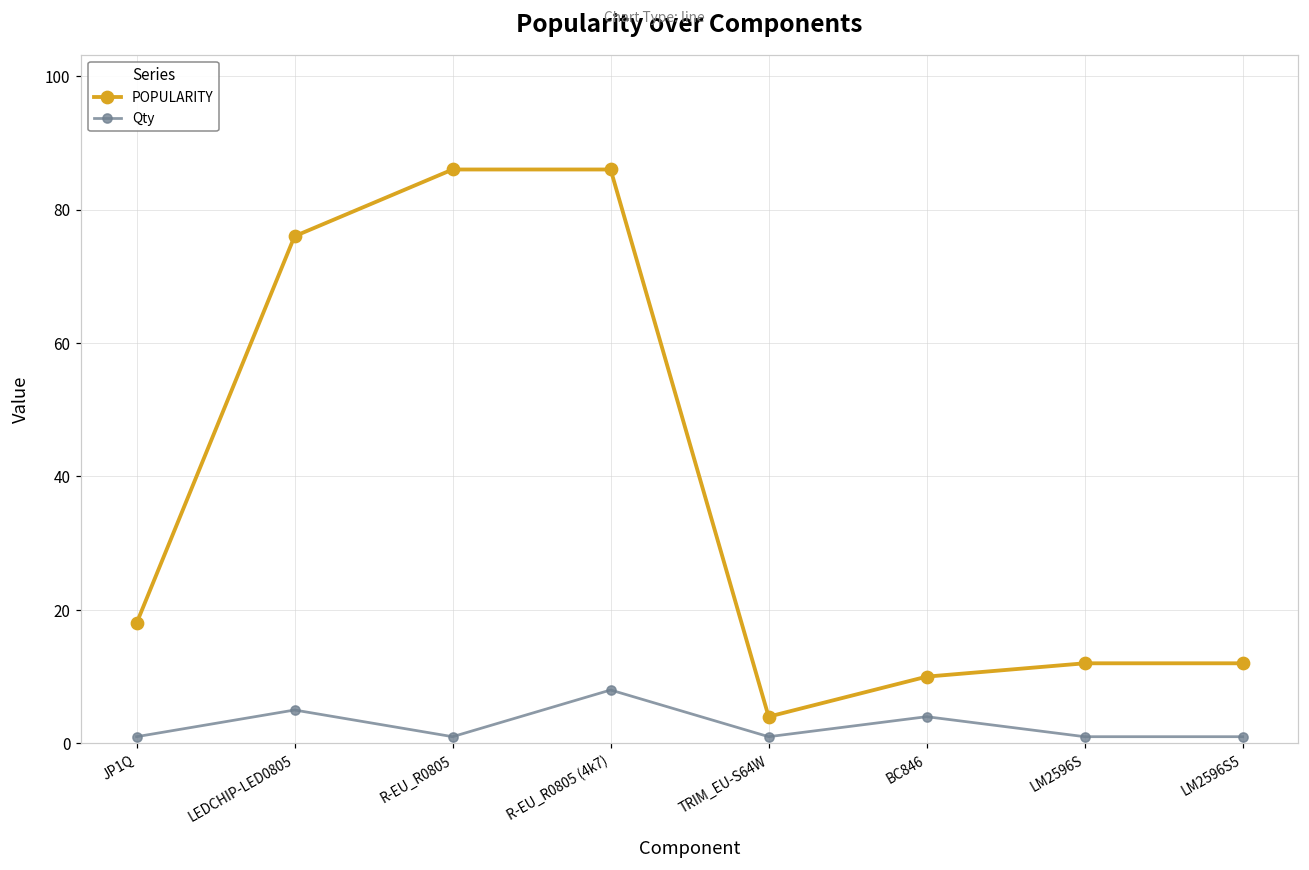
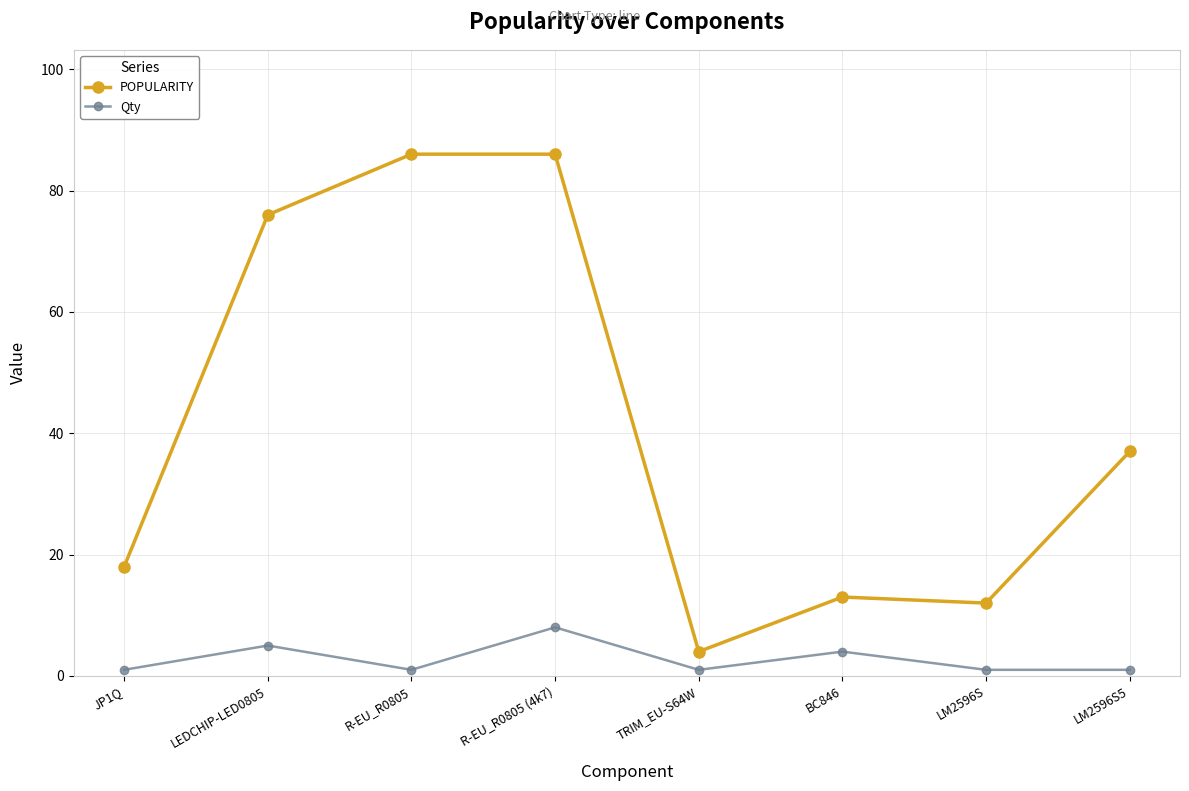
POPULARITY, BC846: 10 -> 13
POPULARITY, LM2596S5: 12 -> 37
